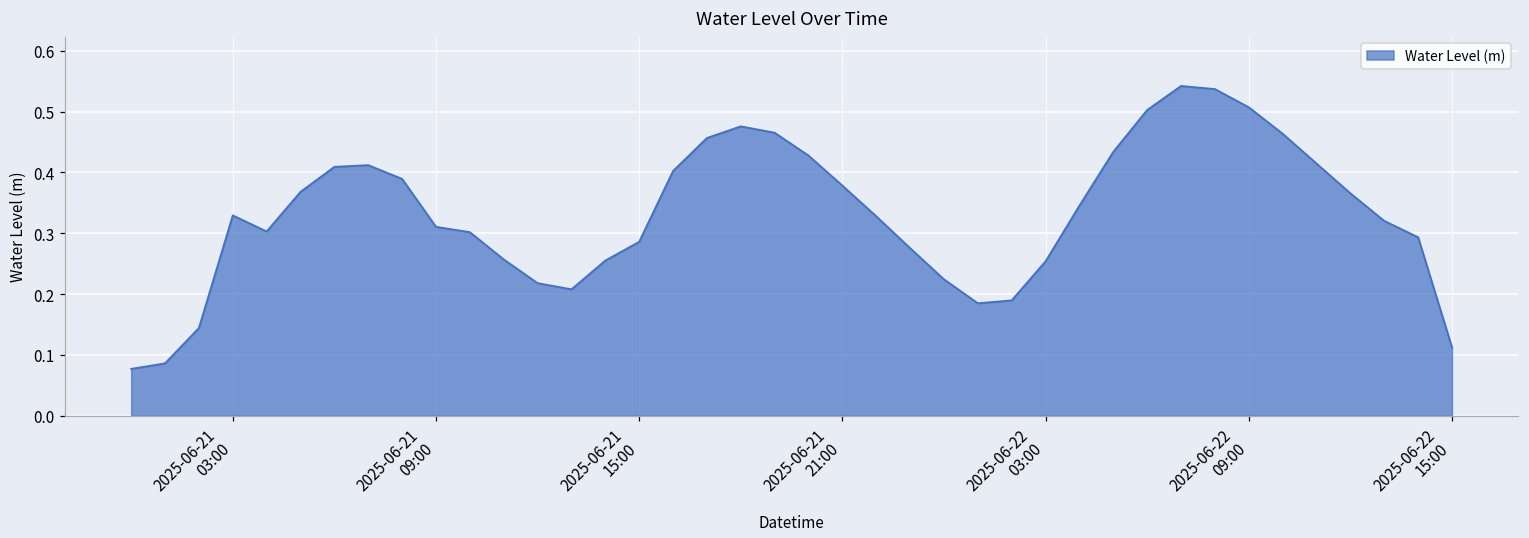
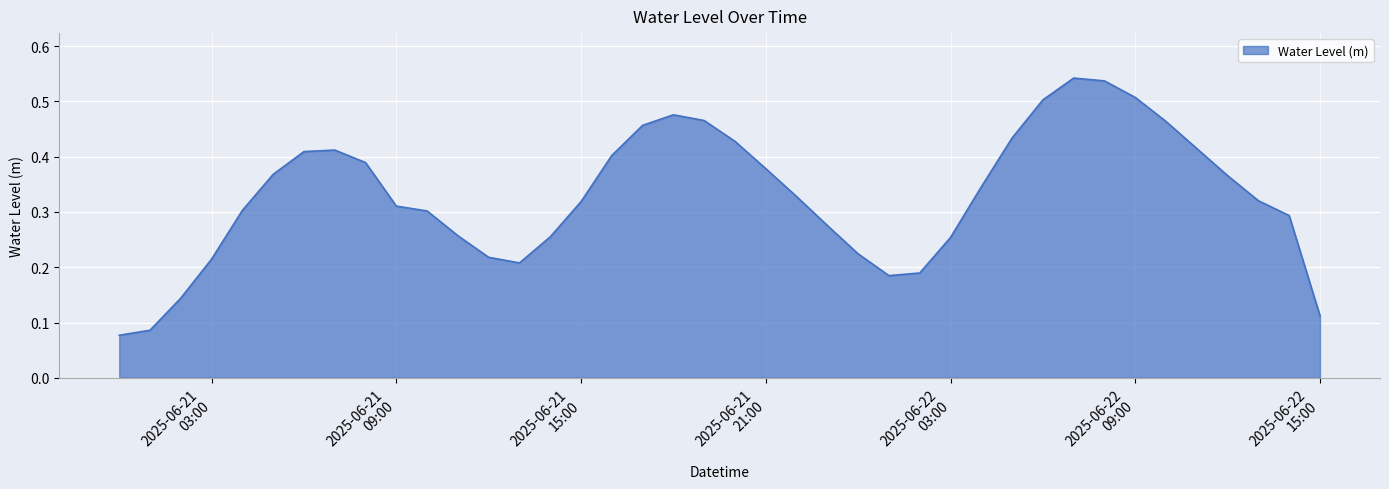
2025-06-21 03:00: 0.33 -> 0.21
2025-06-21 15:00: 0.29 -> 0.32
